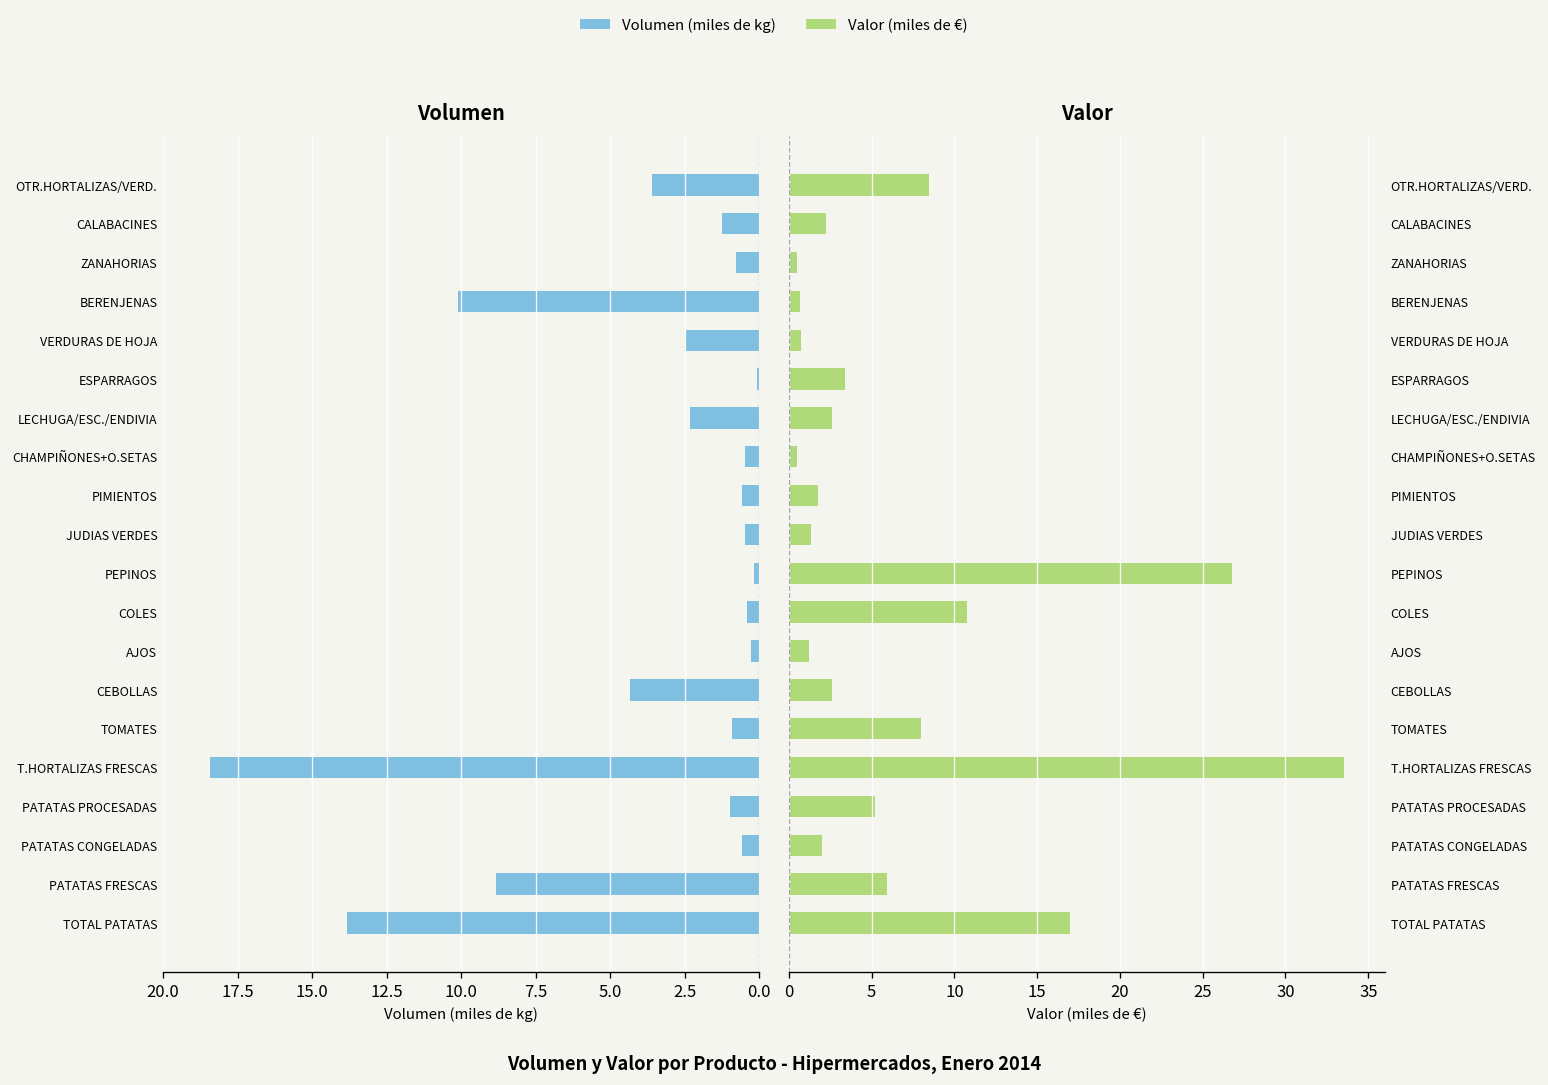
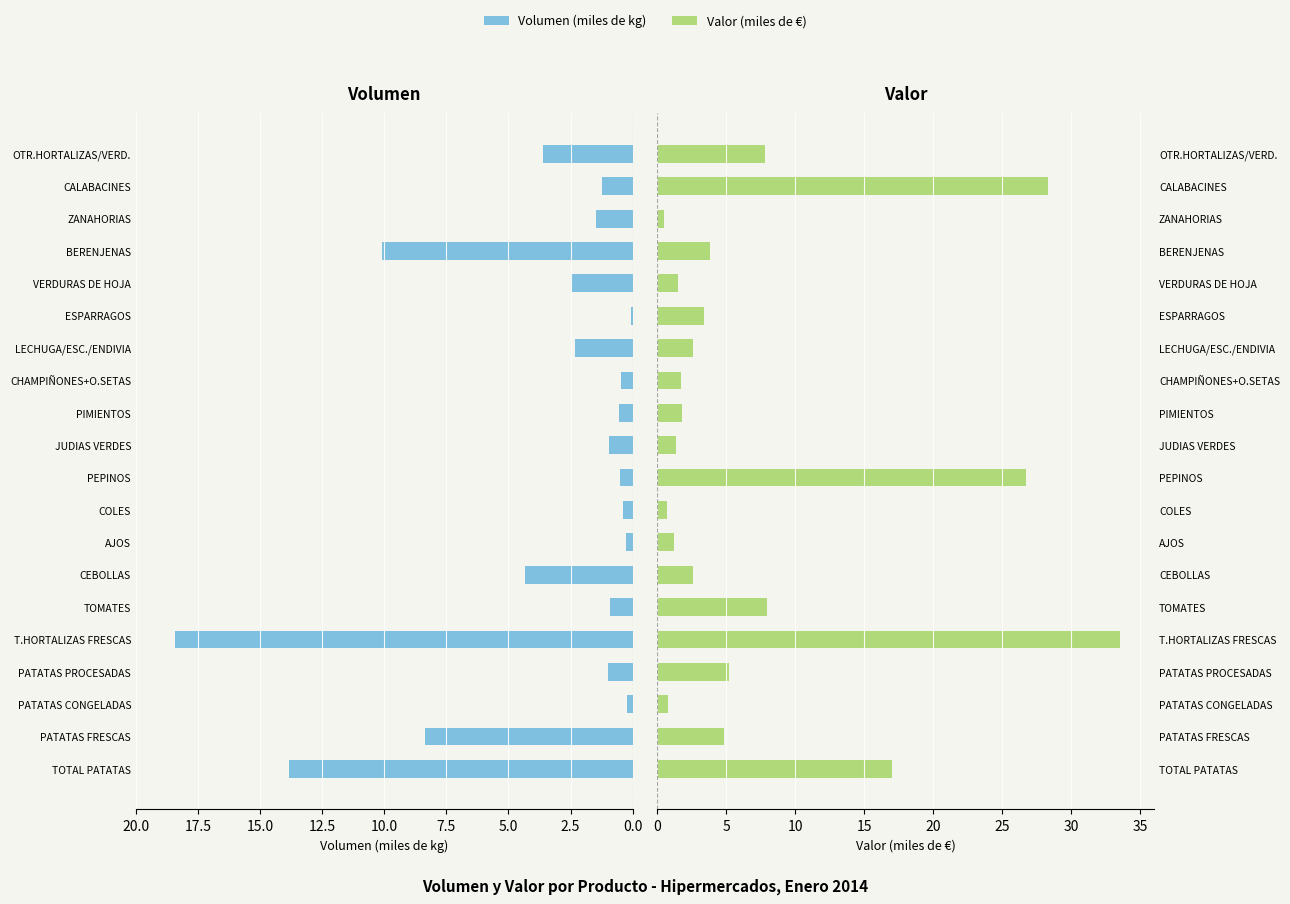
Volumen, ZANAHORIAS: 0.8 -> 1.5
Volumen, JUDIAS VERDES: 0.5 -> 1.0
Volumen, PEPINOS: 0.2 -> 0.5
Volumen, PATATAS CONGELADAS: 0.6 -> 0.2
Volumen, PATATAS FRESCAS: 8.8 -> 8.4
Valor, OTR.HORTALIZAS/VERD.: 8.4 -> 7.8
Valor, CALABACINES: 2.3 -> 28.3
Valor, BERENJENAS: 0.7 -> 3.8
Valor, VERDURAS DE HOJA: 0.7 -> 1.5
Valor, CHAMPIÑONES+O.SETAS: 0.5 -> 1.7
Valor, COLES: 10.8 -> 0.7
Valor, PATATAS CONGELADAS: 2.0 -> 0.7
Valor, PATATAS FRESCAS: 6.0 -> 4.9
